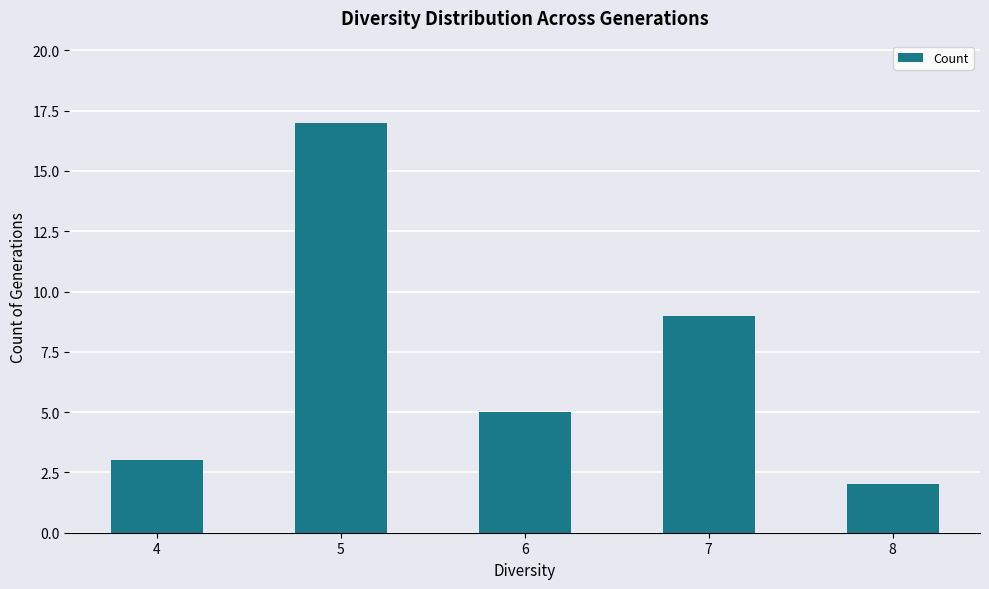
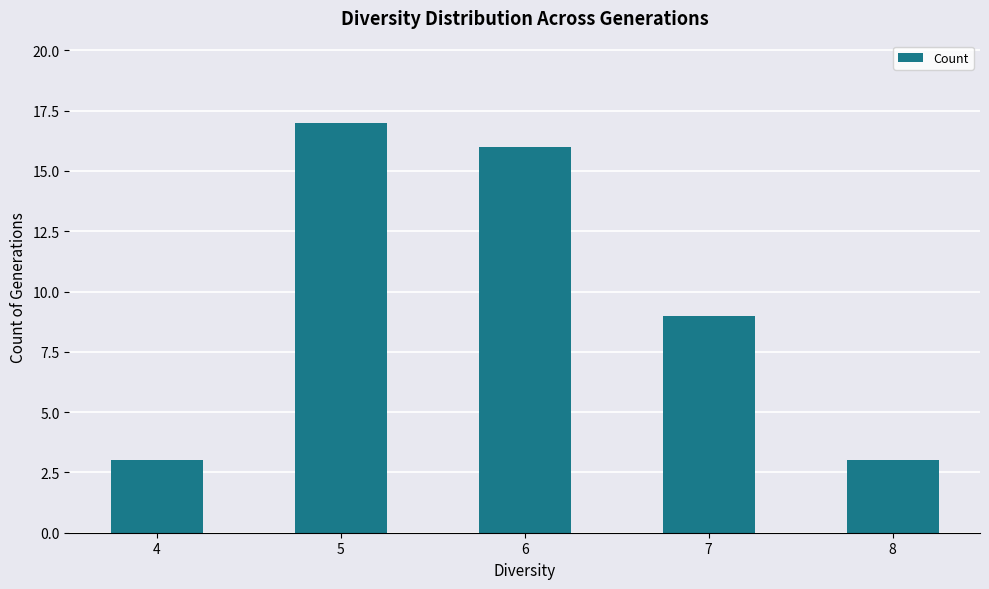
6: 5 -> 16
8: 2 -> 3
